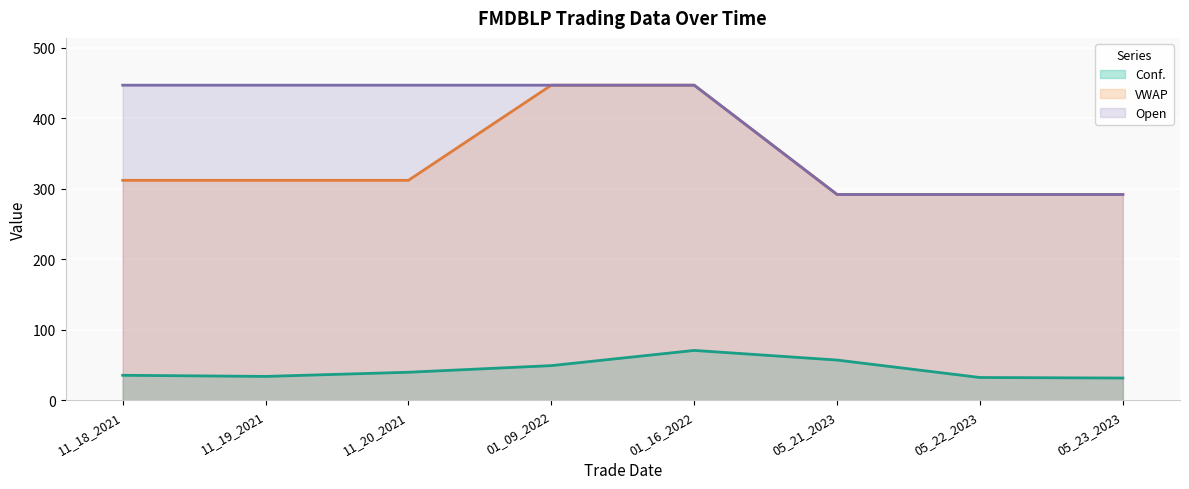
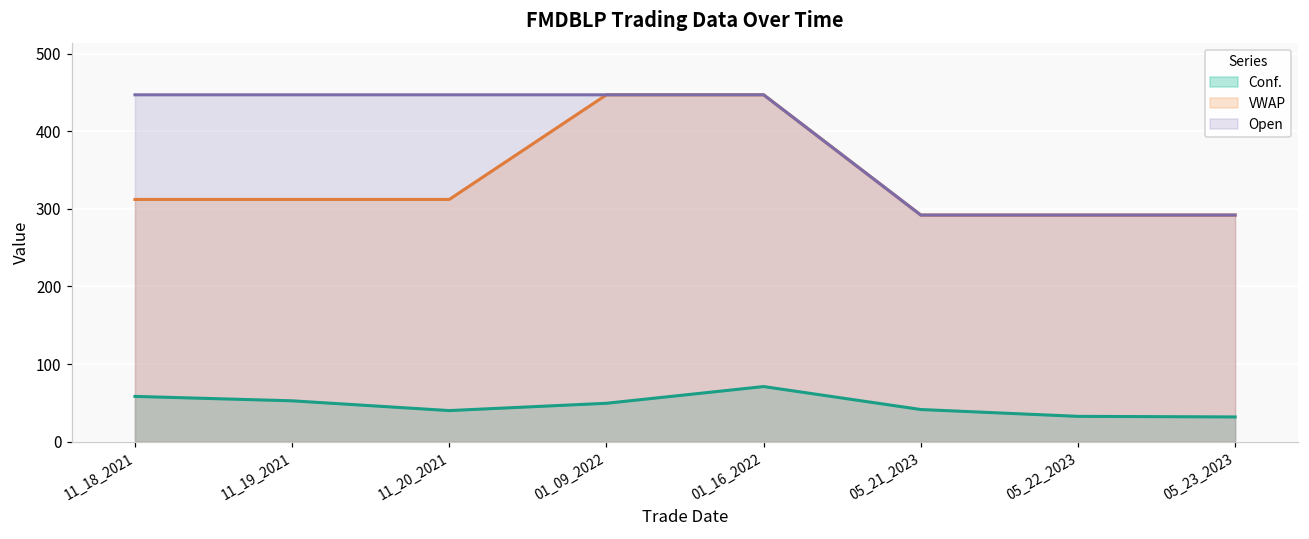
Conf., 11_18_2021: 40 -> 60
Conf., 11_19_2021: 30 -> 50
Conf., 05_21_2023: 60 -> 40
